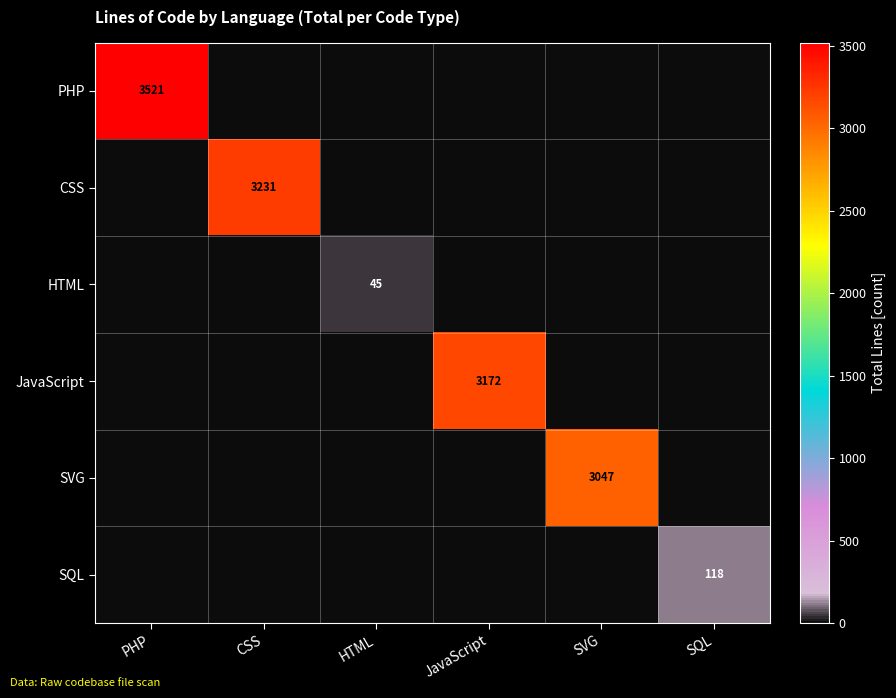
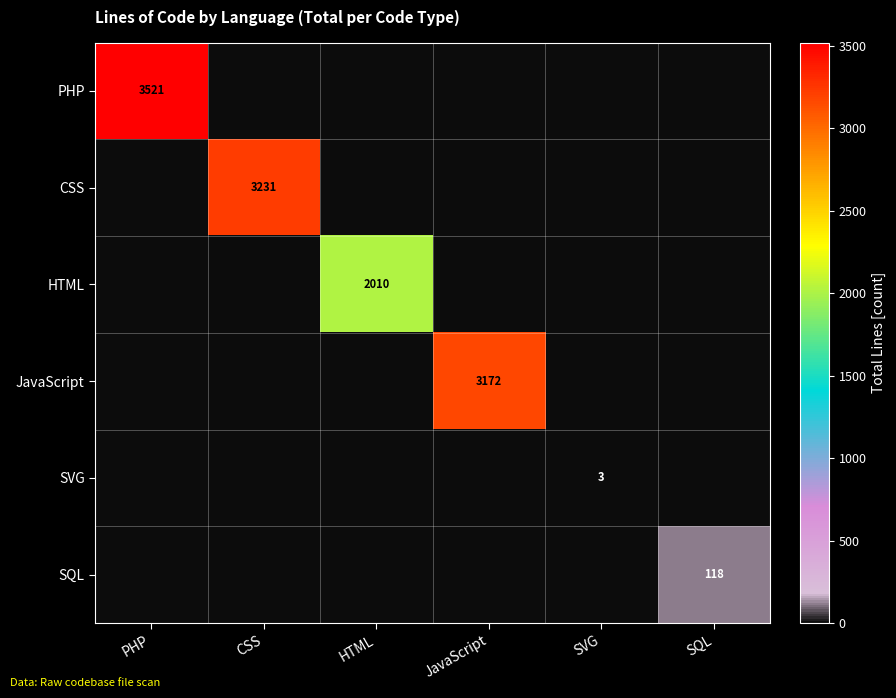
HTML, HTML: 45 -> 2010
SVG, SVG: 3047 -> 3
